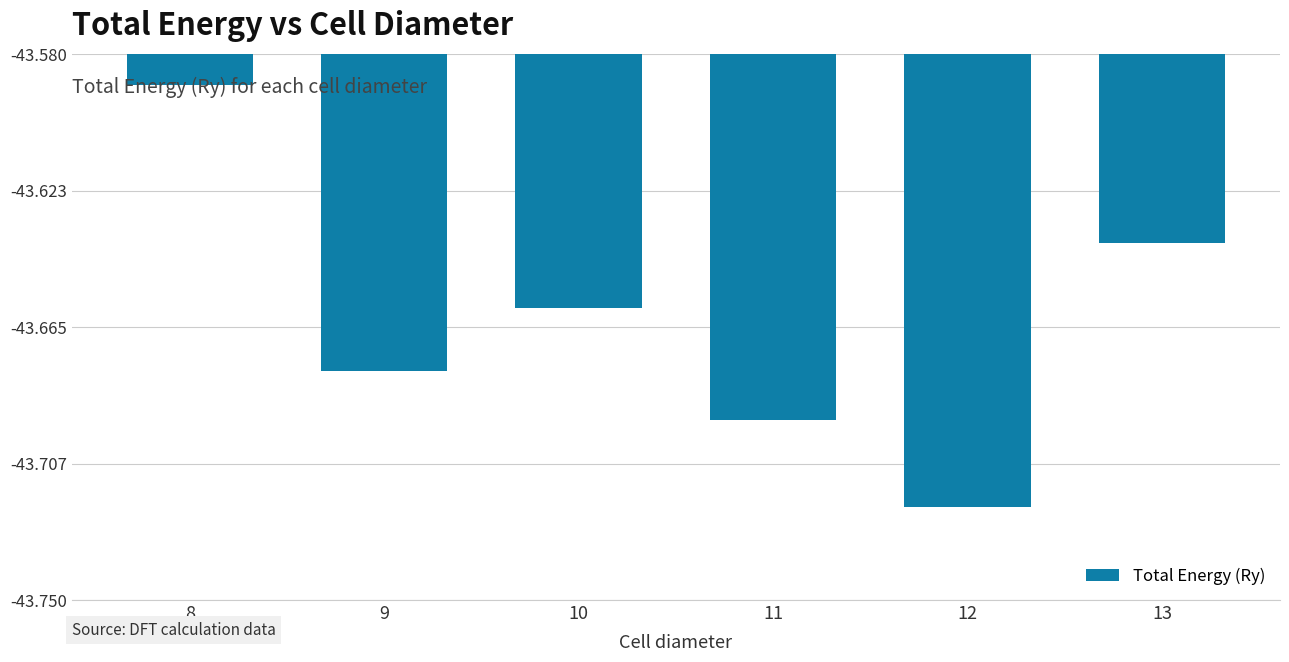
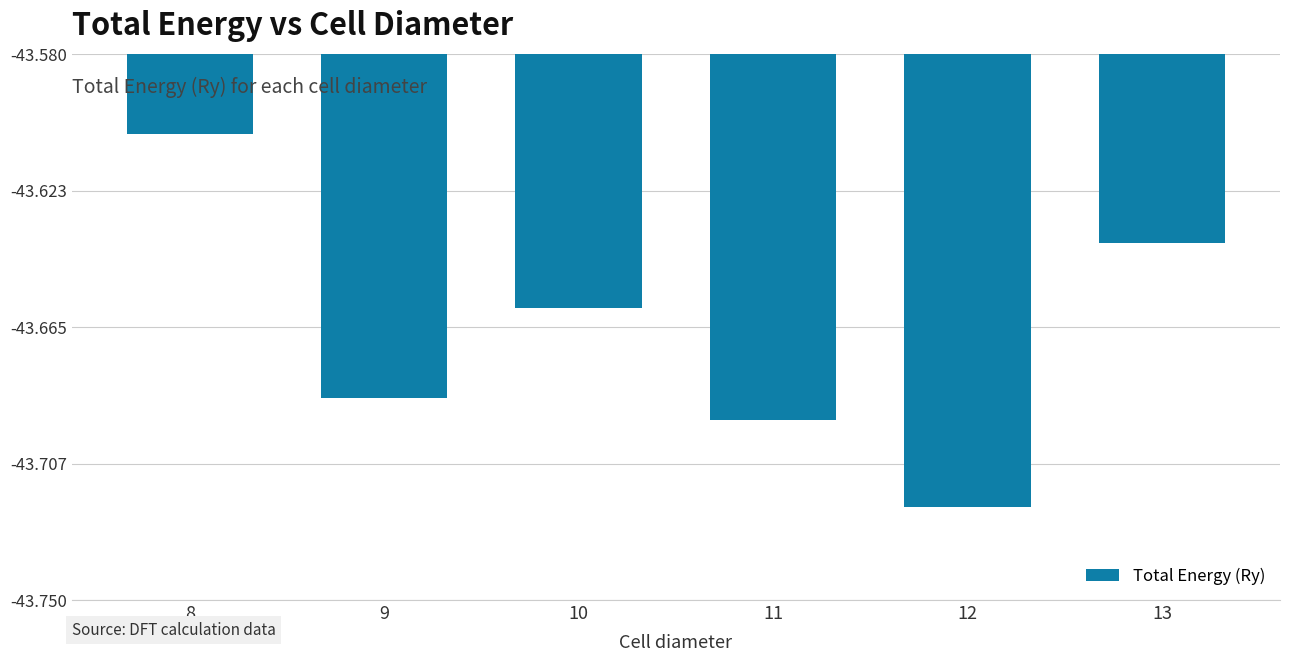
8: -43.589 -> -43.605
9: -43.679 -> -43.687
